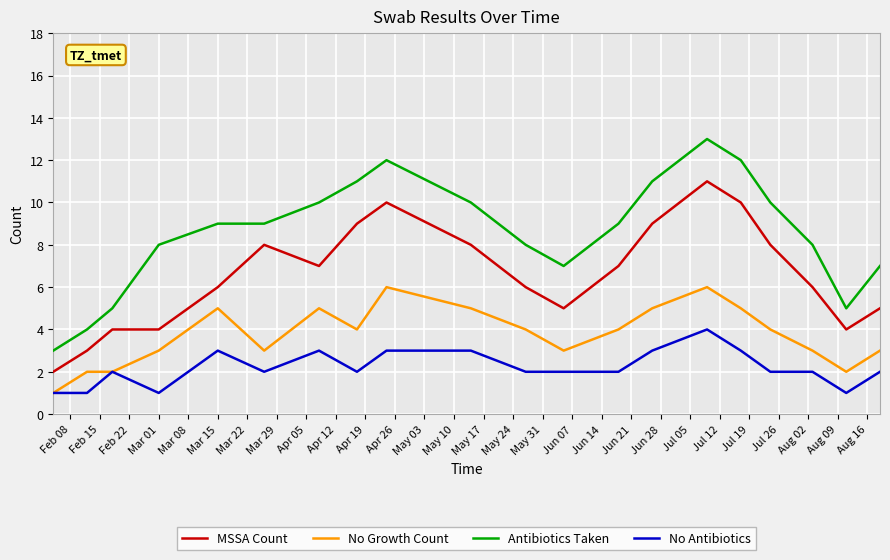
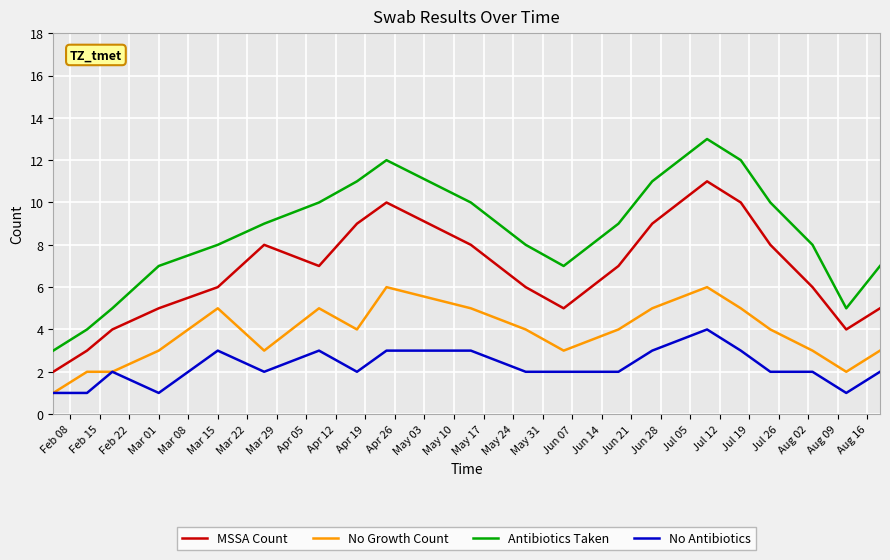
MSSA Count, Mar 01: 4 -> 5
Antibiotics Taken, Mar 01: 8 -> 7
Antibiotics Taken, Mar 15: 9 -> 8
